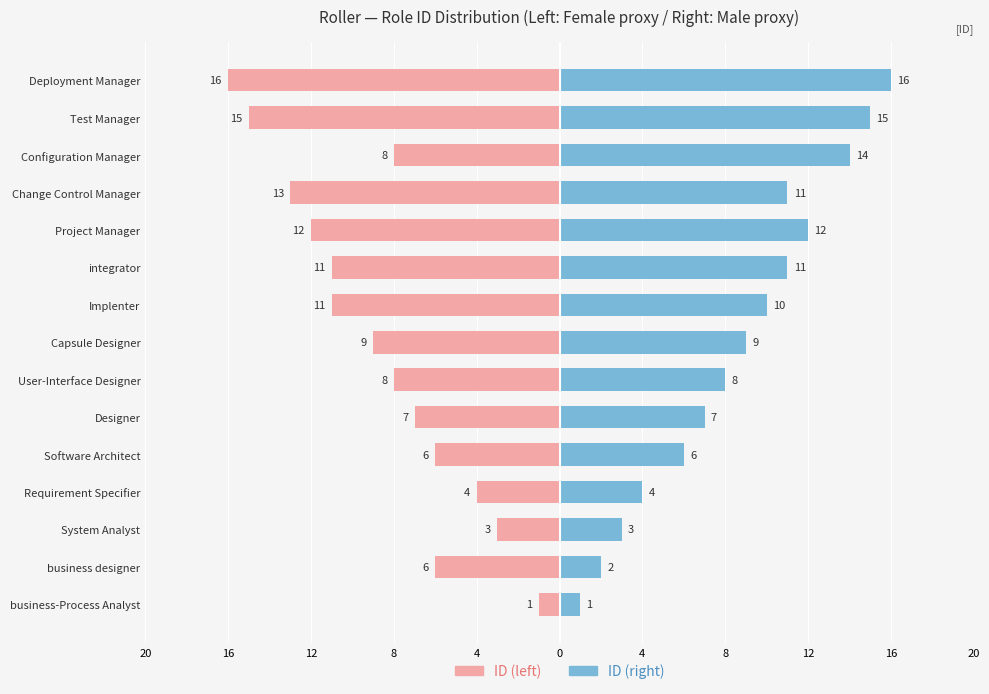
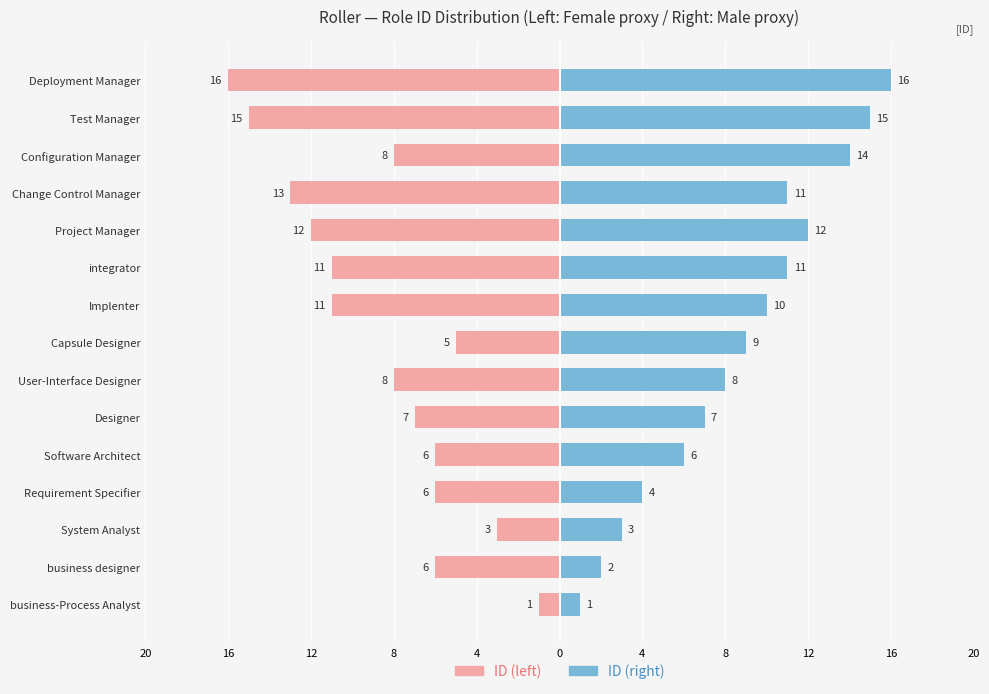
ID (left), Capsule Designer: 9 -> 5
ID (left), Requirement Specifier: 4 -> 6
